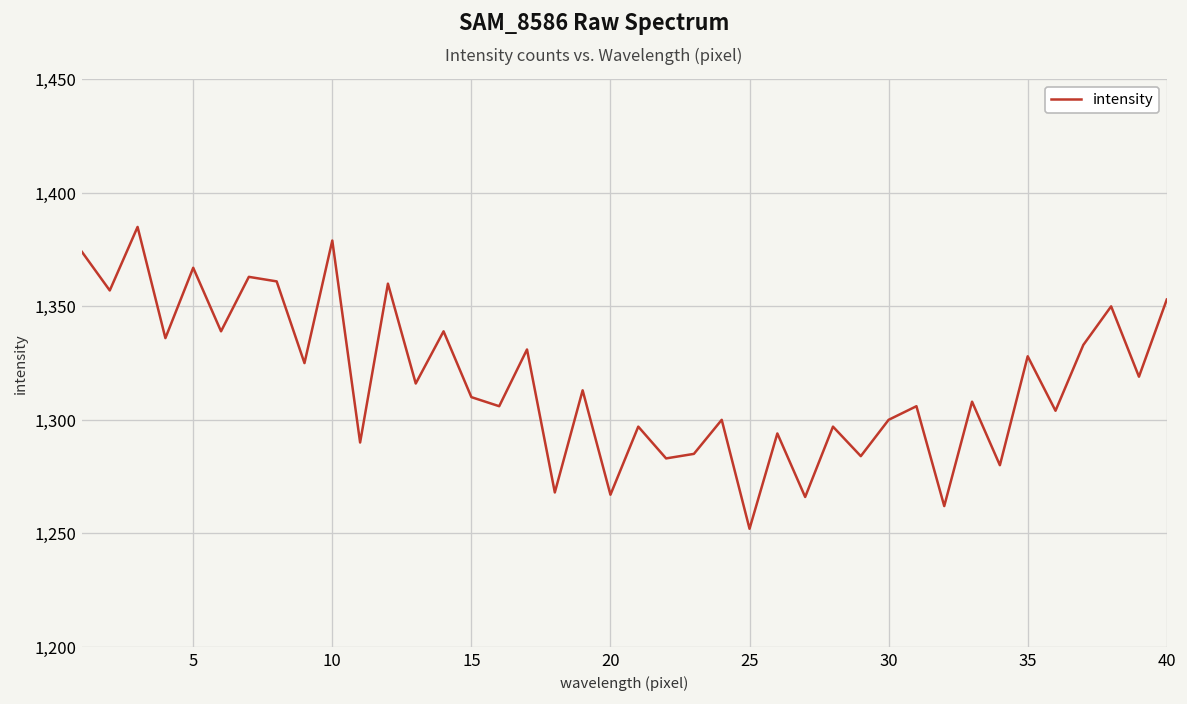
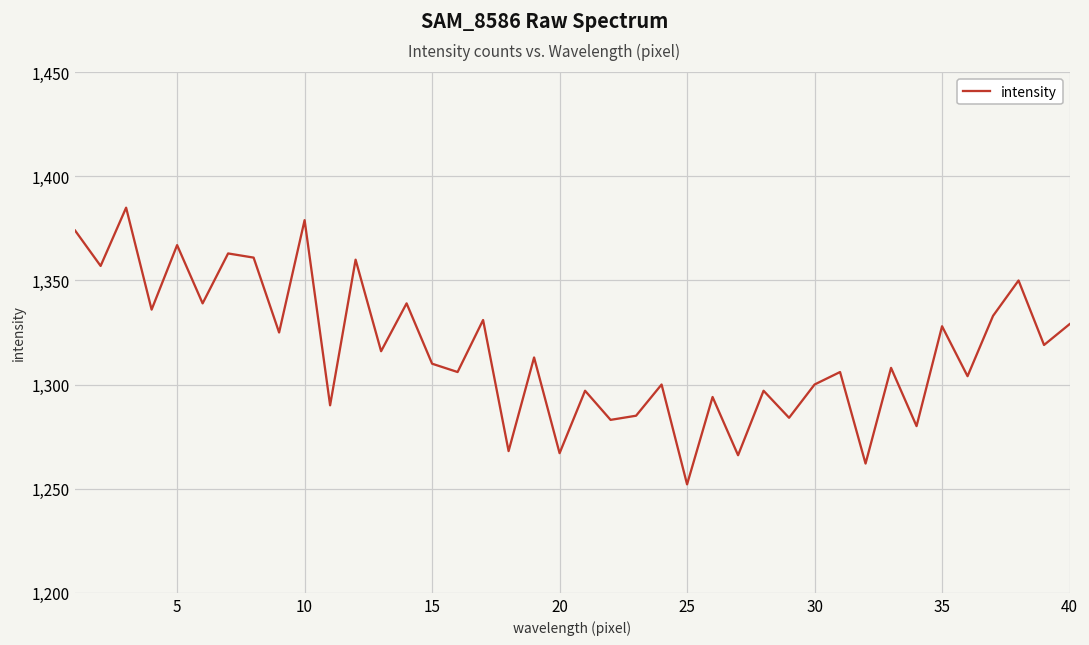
40: 1,353 -> 1,329
